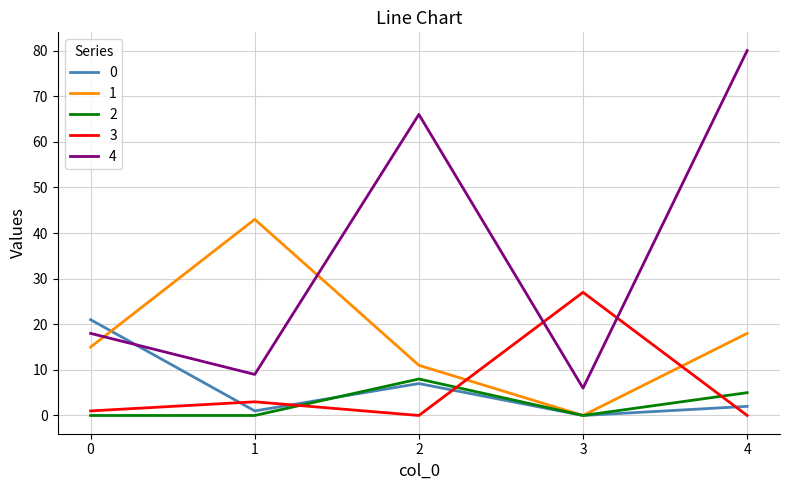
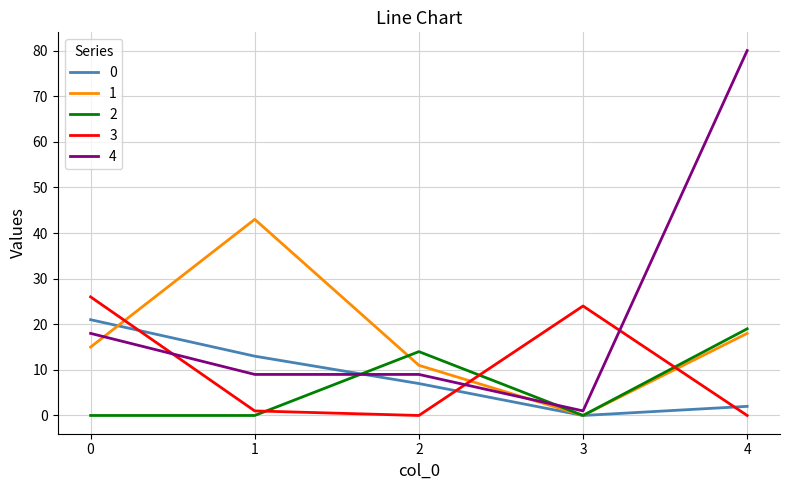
3, 0: 1 -> 26
0, 1: 1 -> 13
3, 1: 3 -> 1
2, 2: 8 -> 14
4, 2: 66 -> 9
3, 3: 27 -> 24
4, 3: 6 -> 1
2, 4: 5 -> 19
